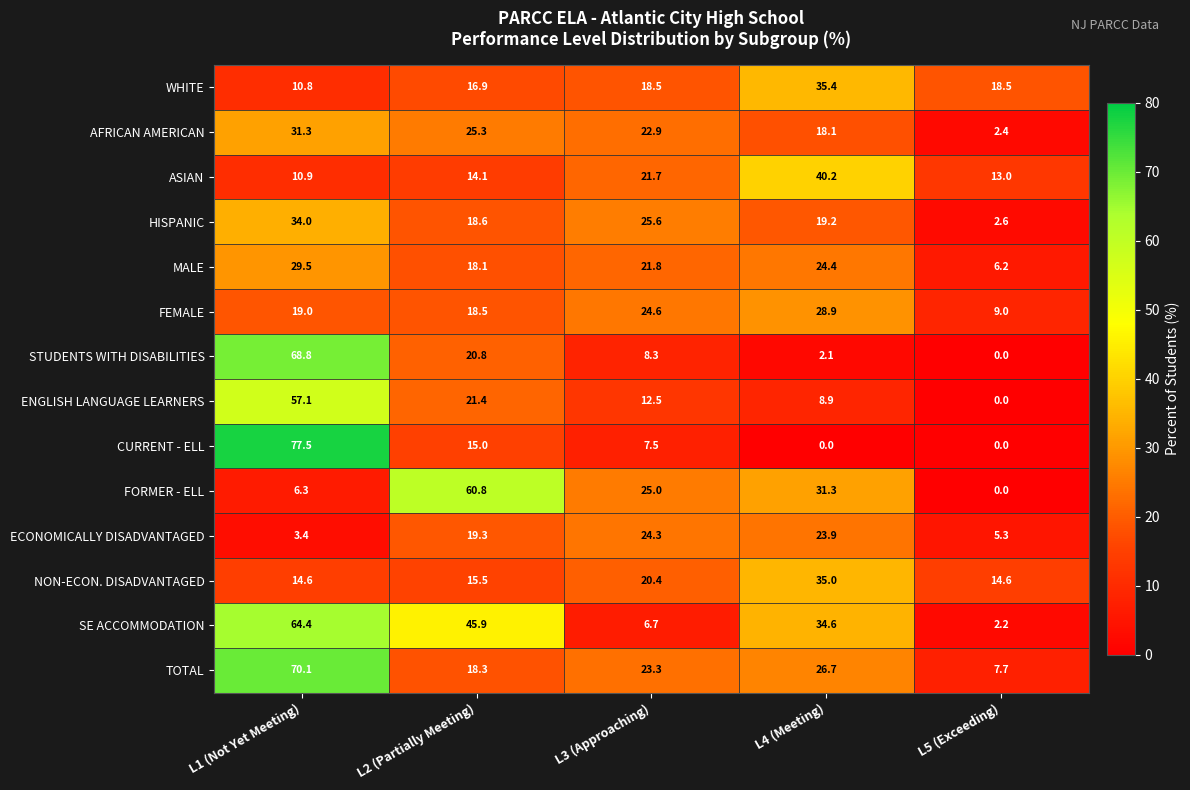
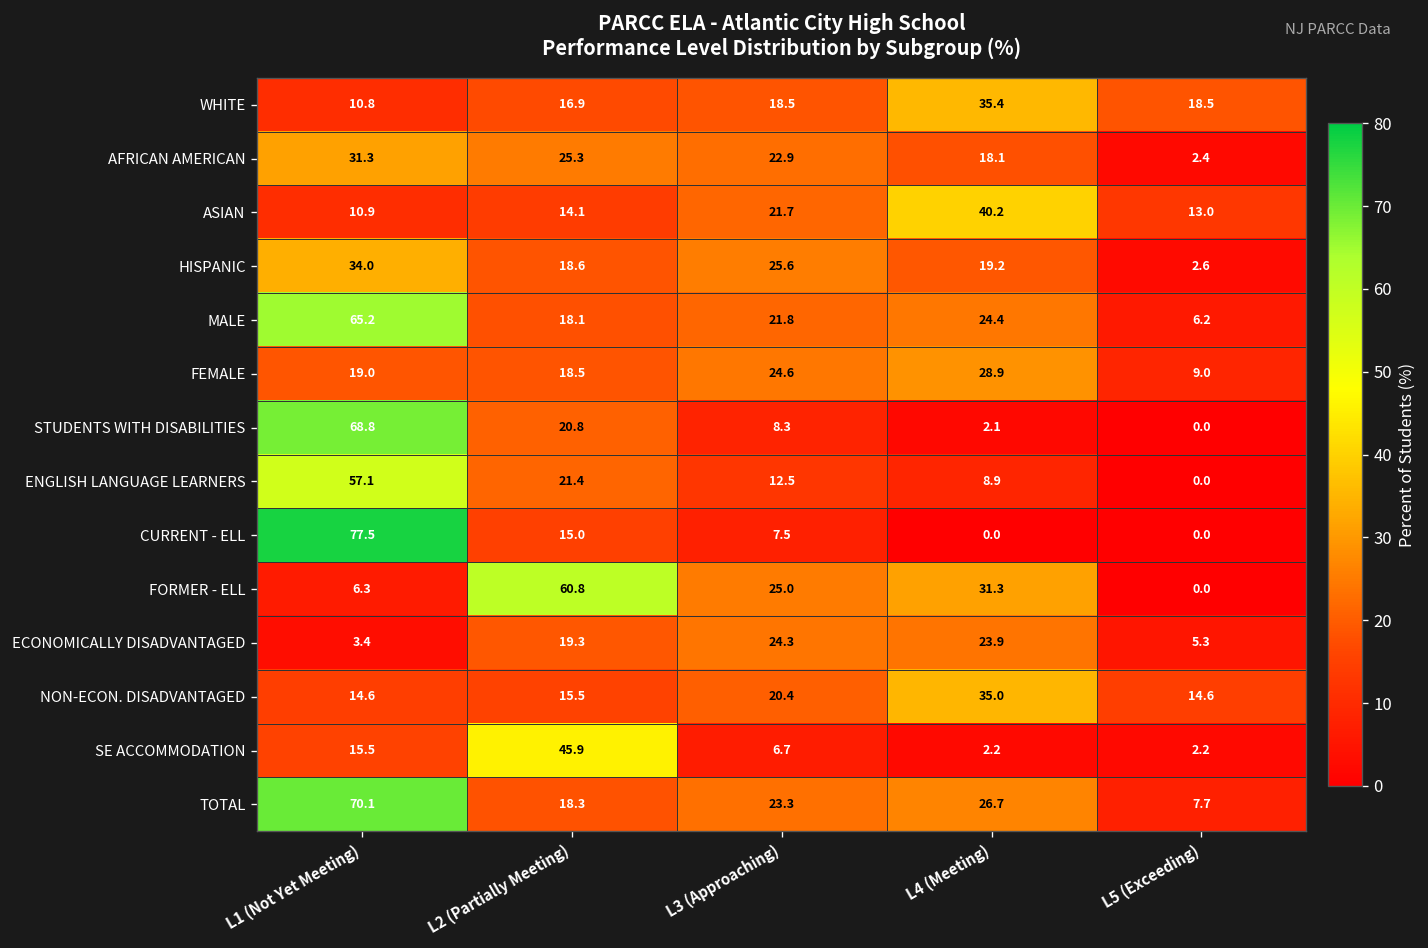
MALE, L1 (Not Yet Meeting): 29.5 -> 65.2
SE ACCOMMODATION, L1 (Not Yet Meeting): 64.4 -> 15.5
SE ACCOMMODATION, L4 (Meeting): 34.6 -> 2.2
